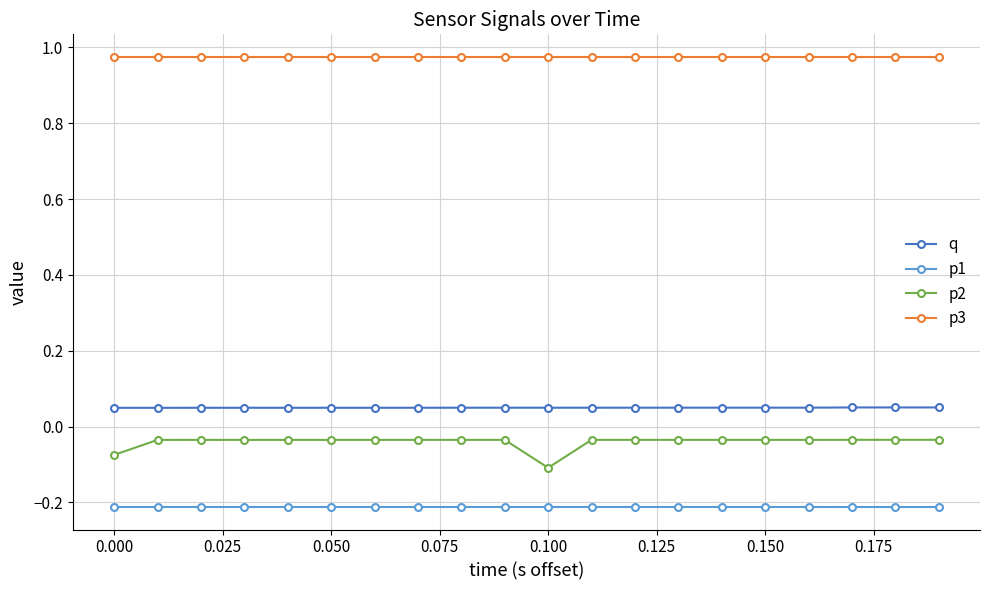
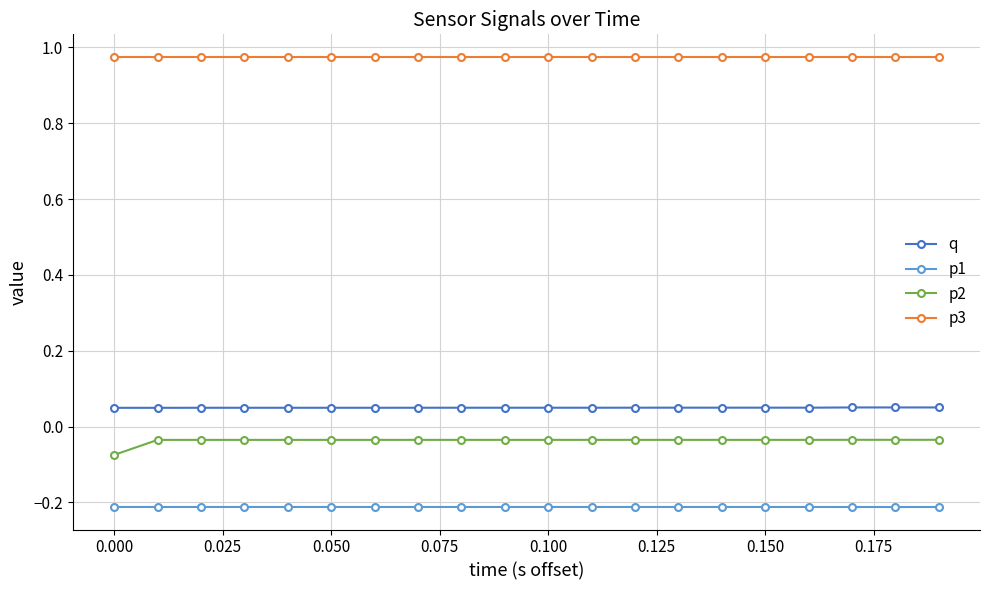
p2, 0.100: -0.11 -> -0.03
